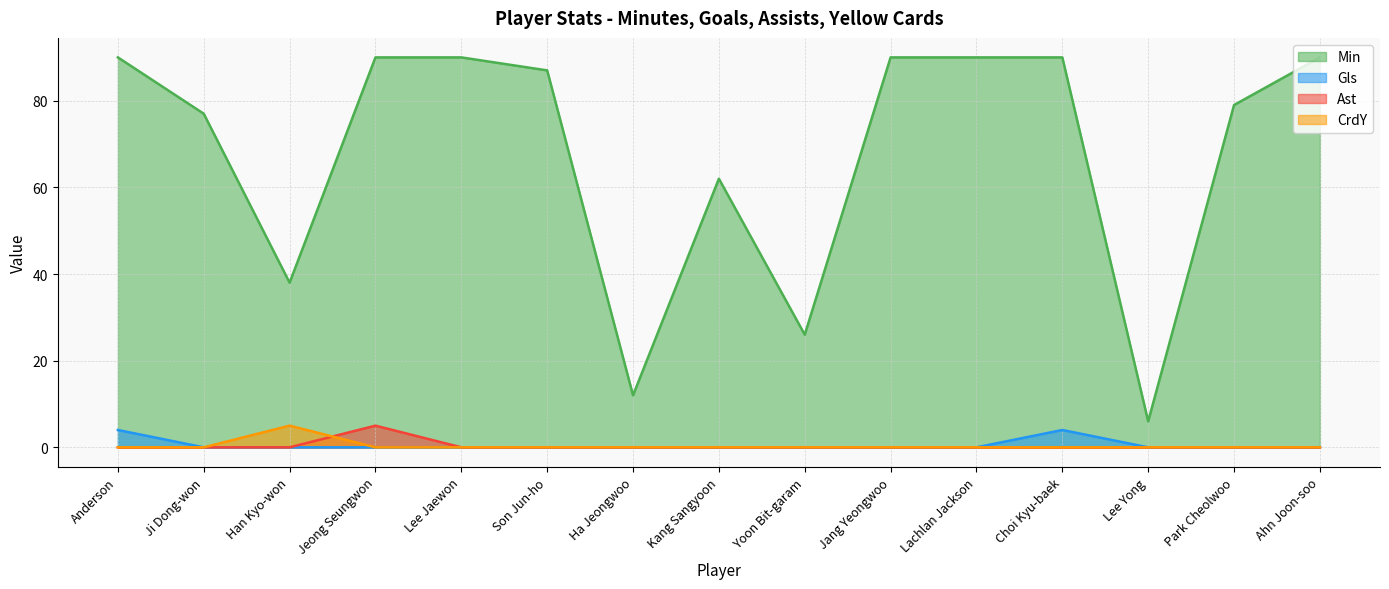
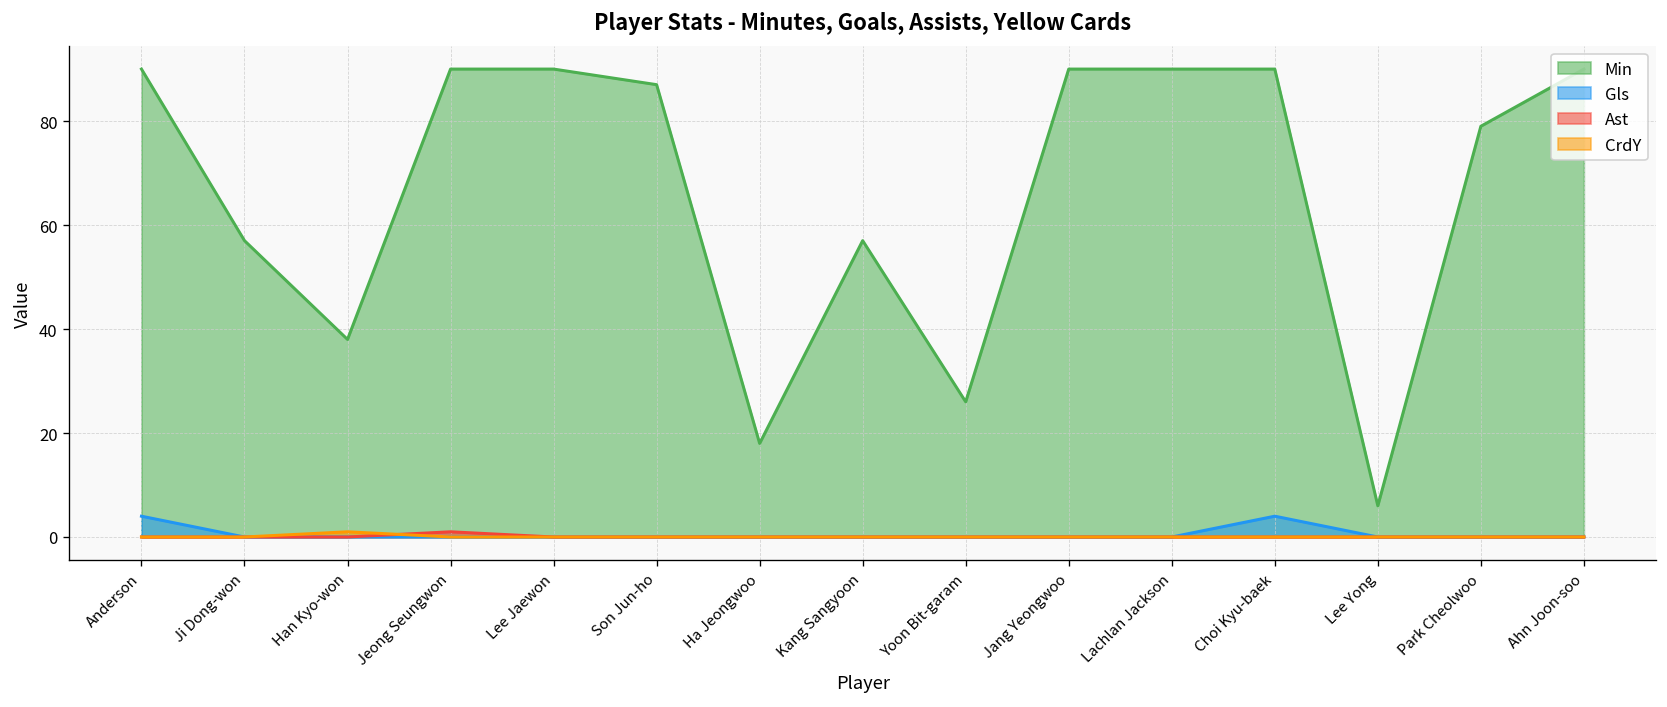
Min, Ji Dong-won: 77 -> 57
CrdY, Han Kyo-won: 5 -> 1
Ast, Jeong Seungwon: 5 -> 1
Min, Ha Jeongwoo: 12 -> 18
Min, Kang Sangyoon: 62 -> 57
